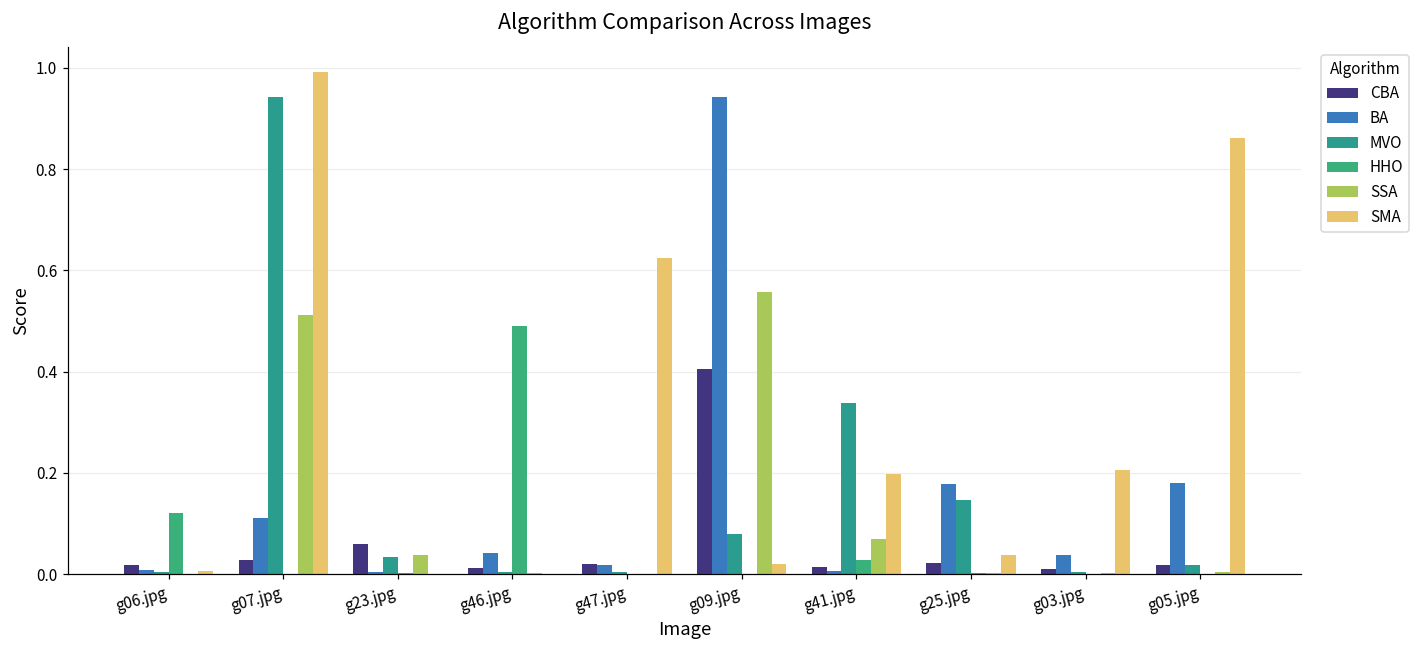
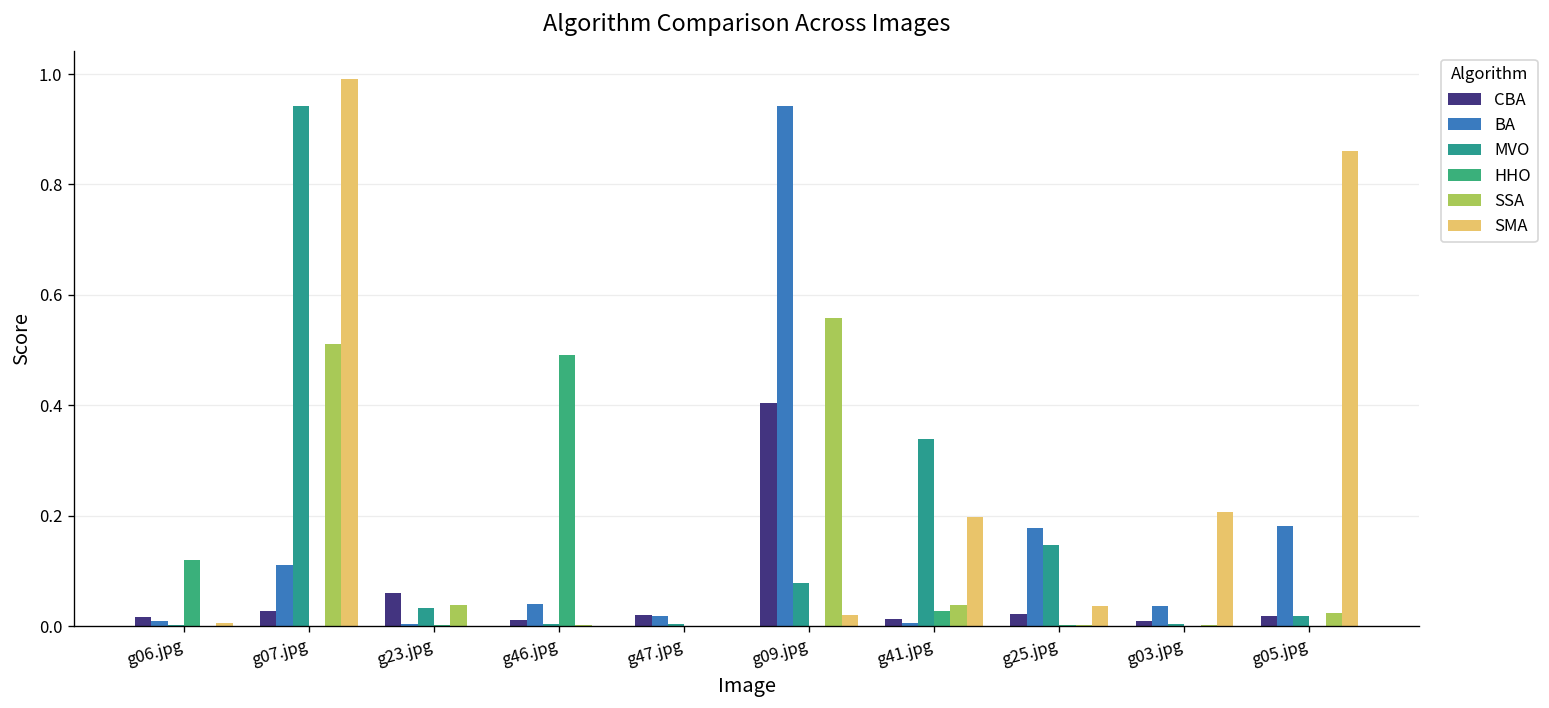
SMA, g47.jpg: 0.62 -> 0.00
SSA, g41.jpg: 0.07 -> 0.04
SSA, g05.jpg: 0.00 -> 0.02
